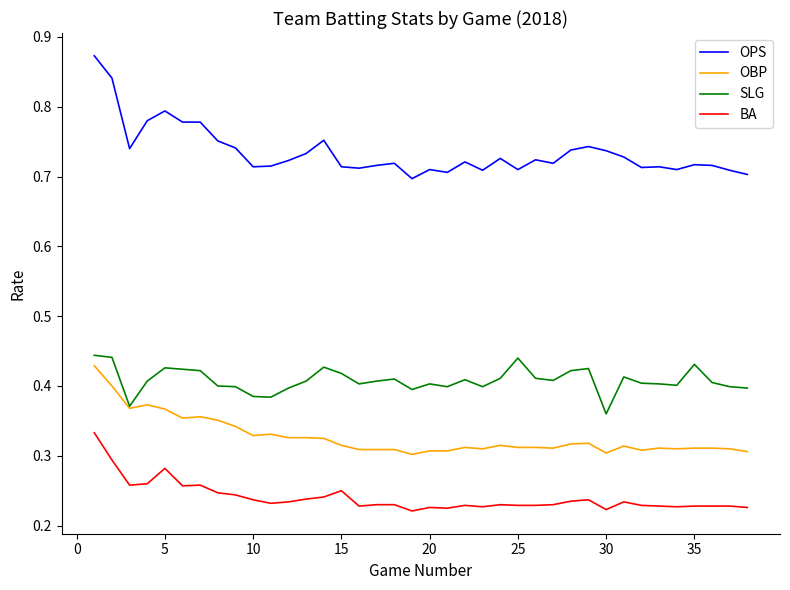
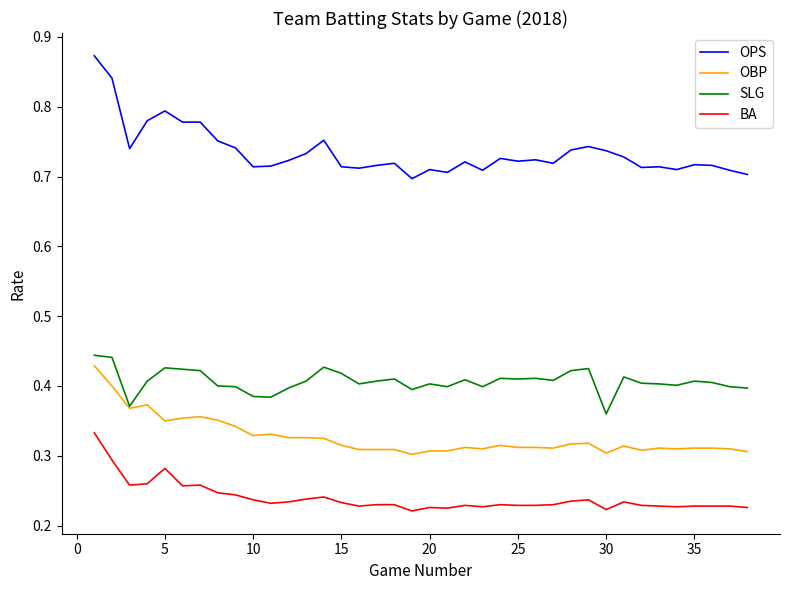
OBP, 5: 0.37 -> 0.35
BA, 15: 0.25 -> 0.23
OPS, 25: 0.71 -> 0.72
SLG, 25: 0.44 -> 0.41
SLG, 35: 0.43 -> 0.41
